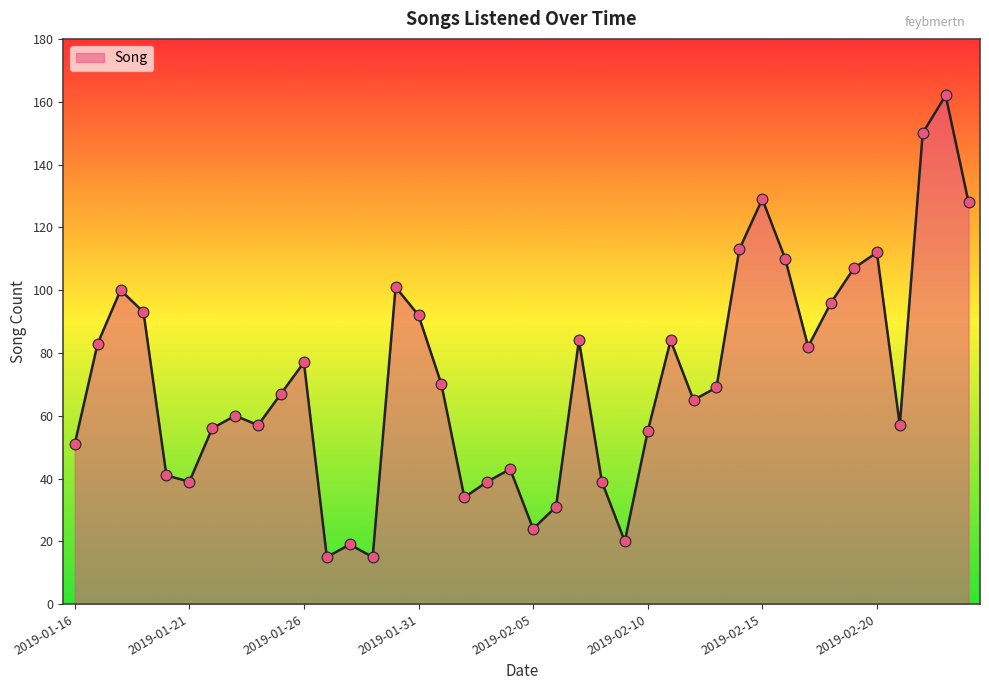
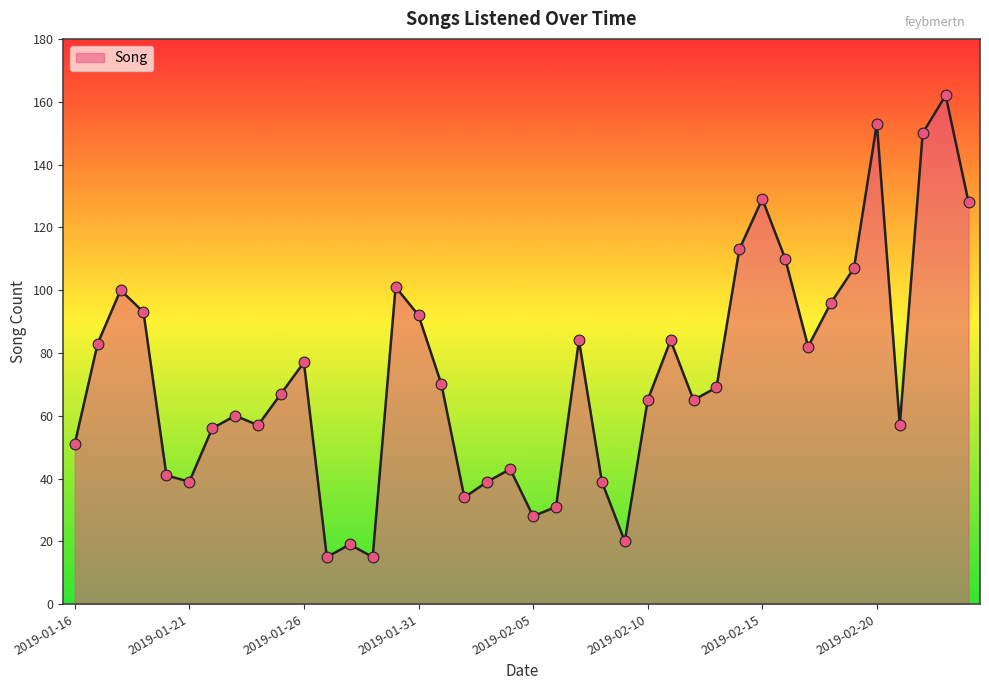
2019-02-05: 24 -> 28
2019-02-10: 55 -> 65
2019-02-20: 112 -> 153
